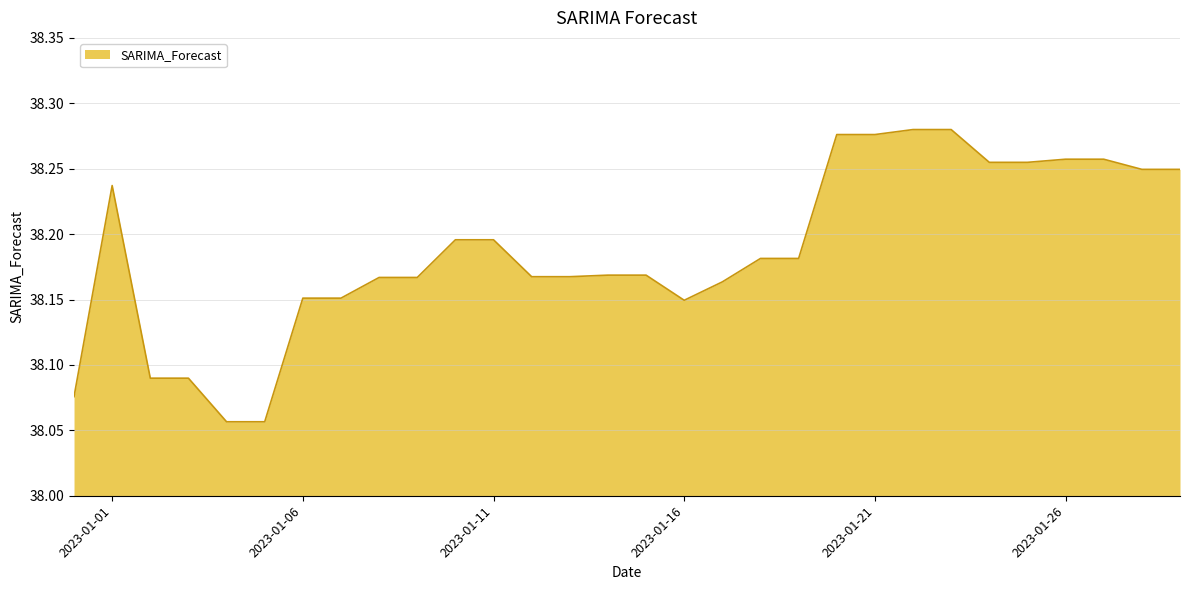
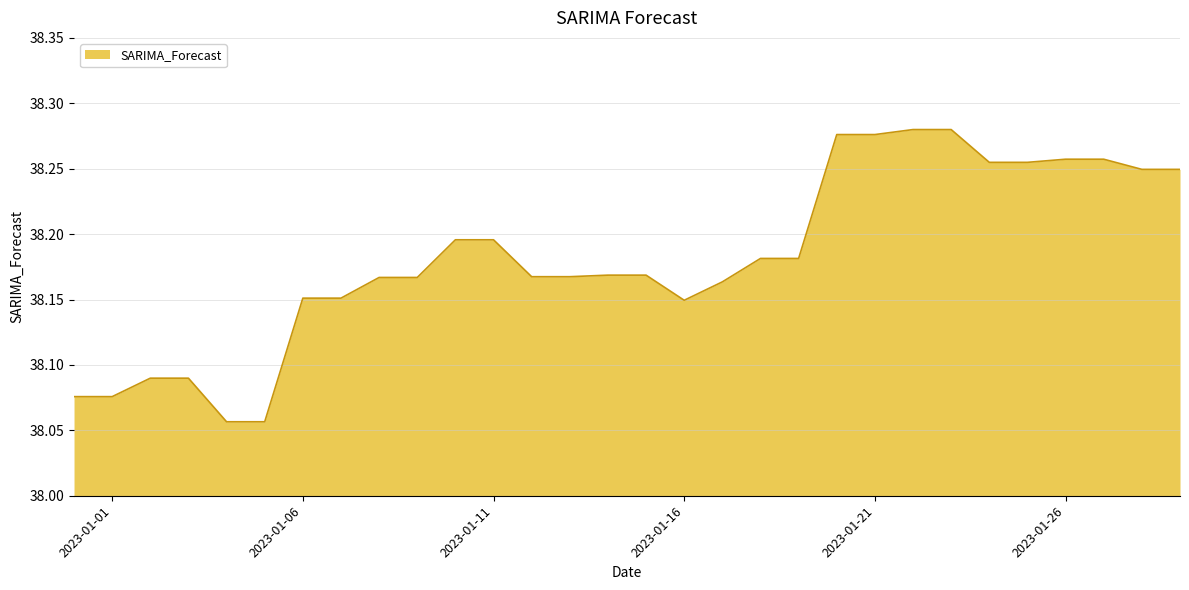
2023-01-01: 38.237 -> 38.076
